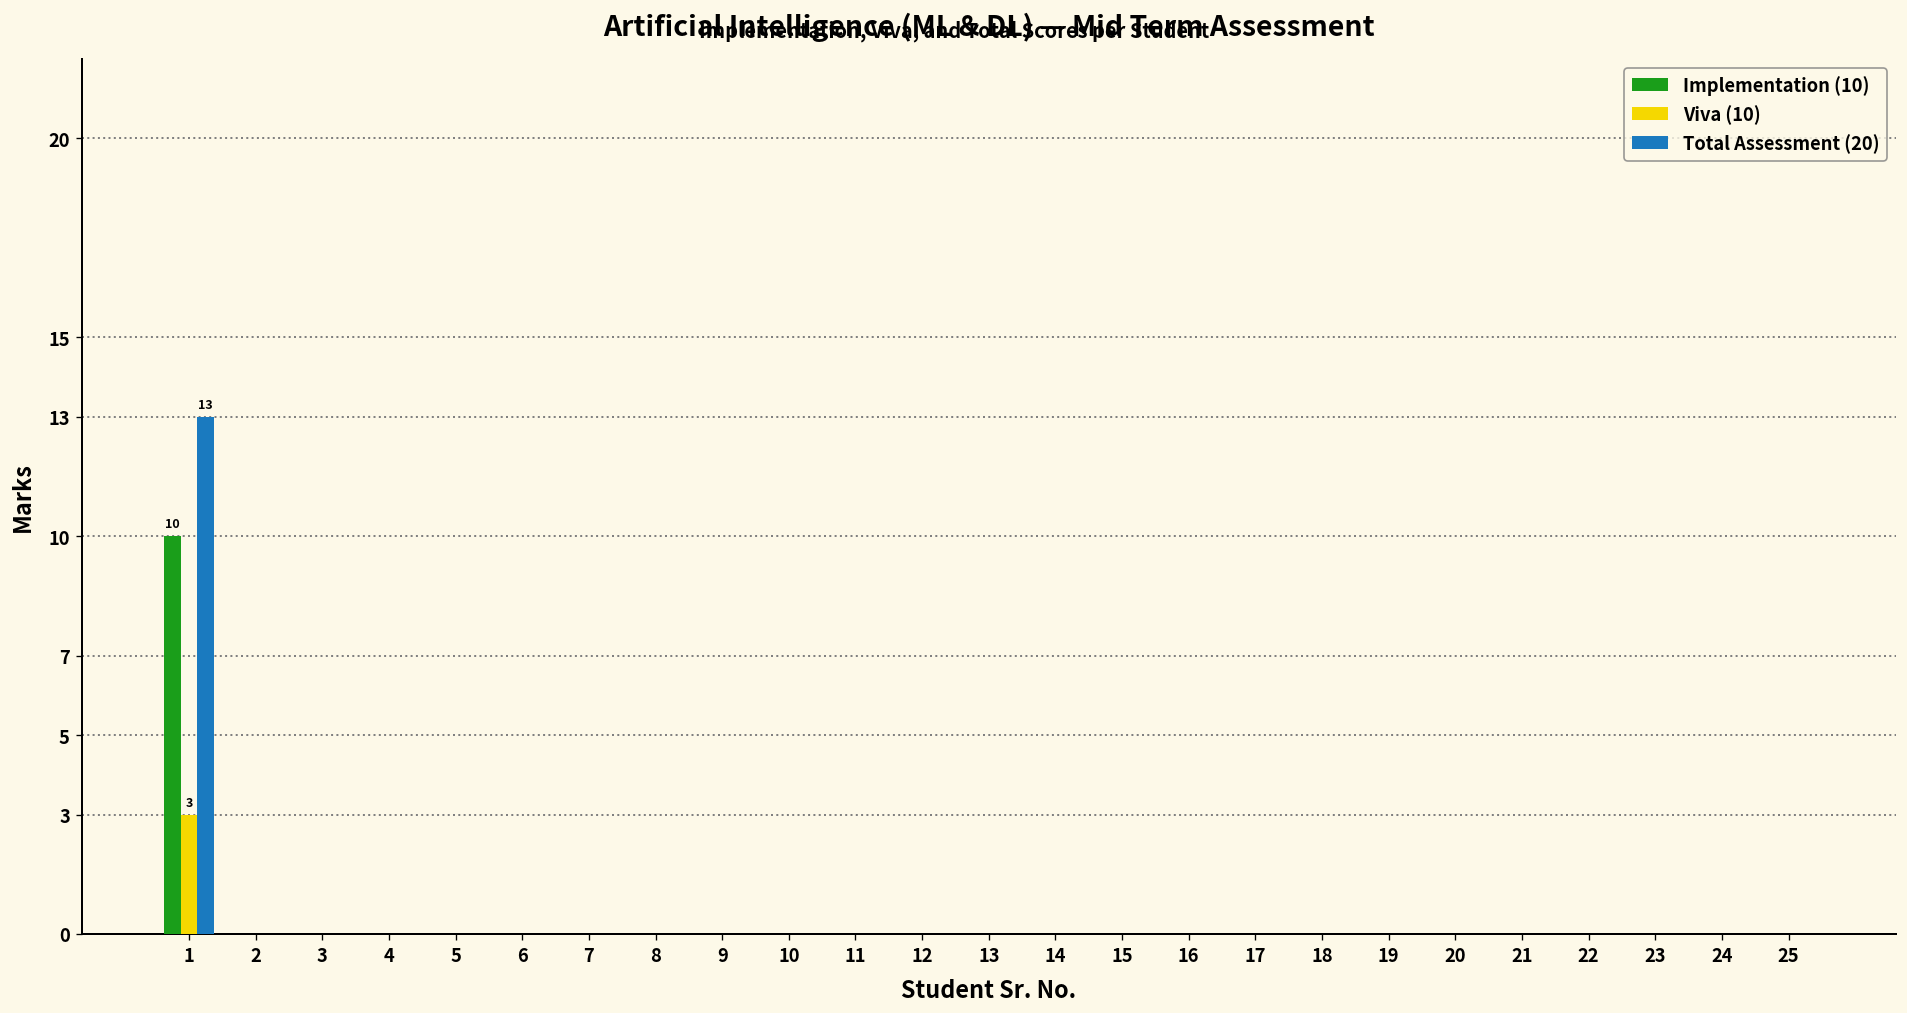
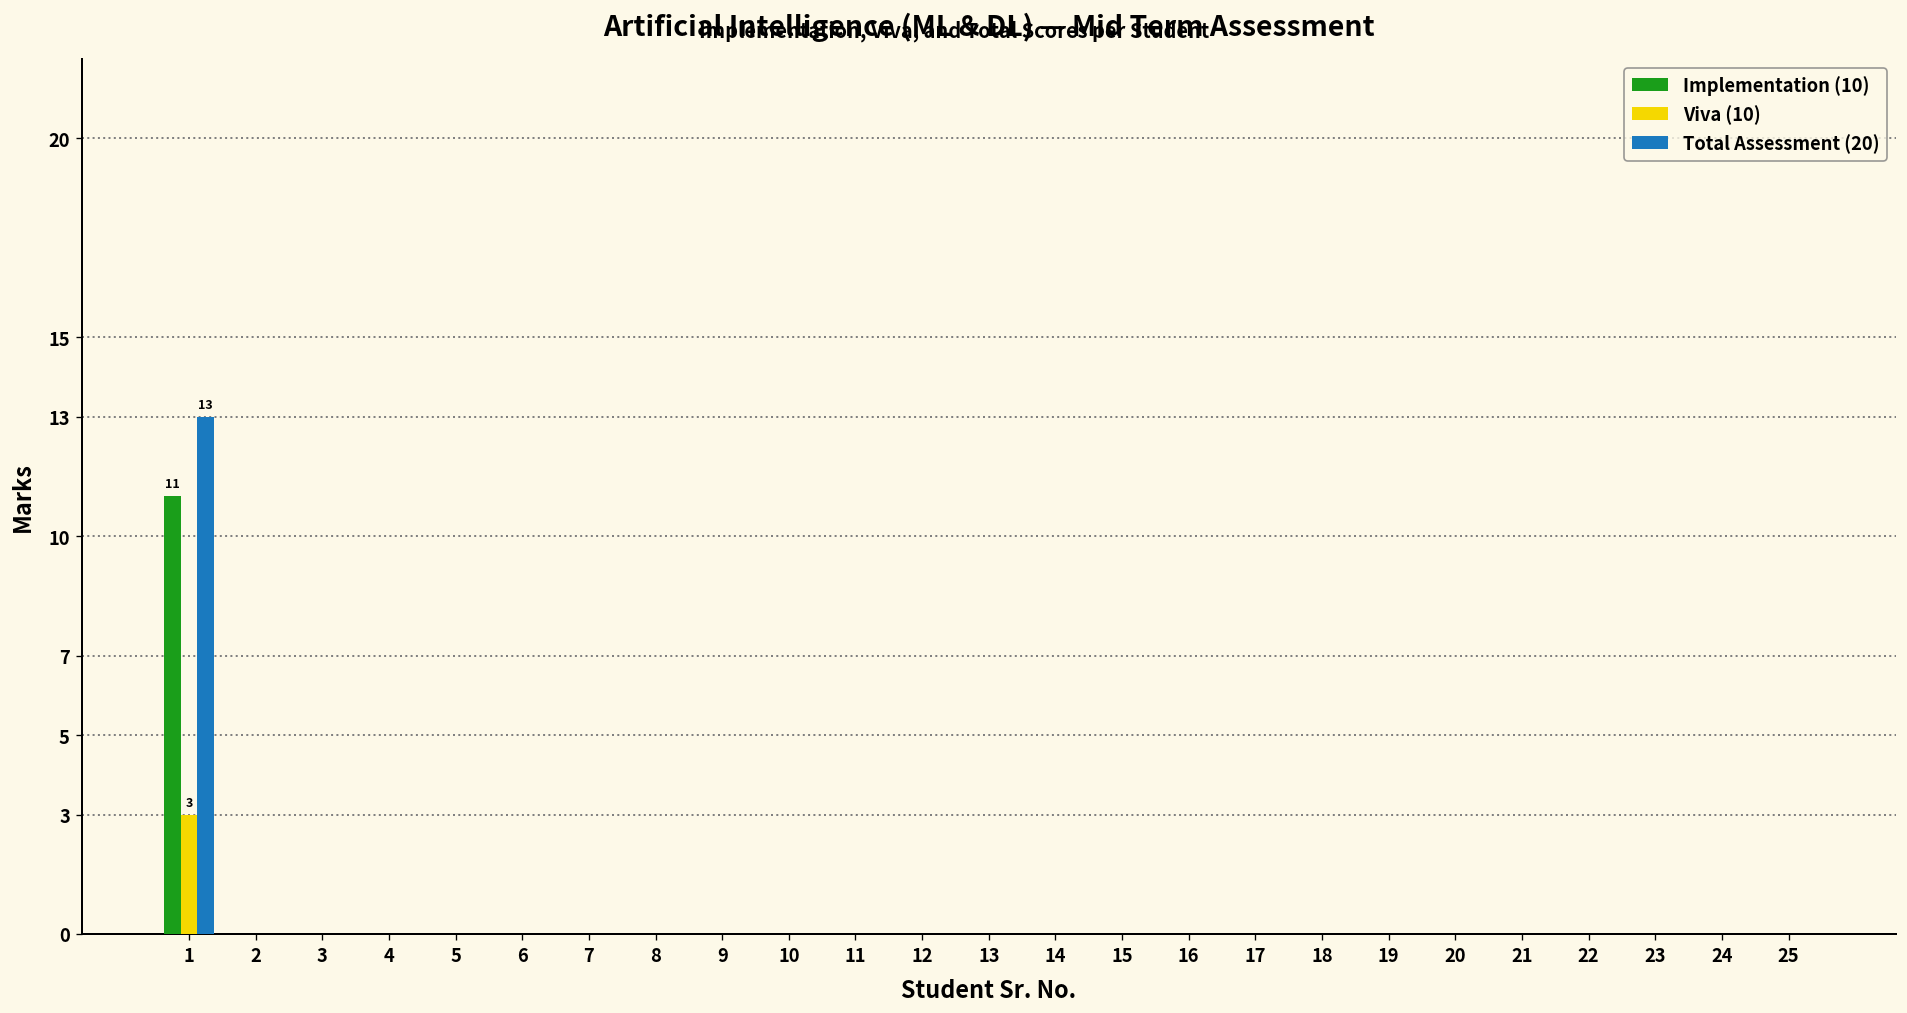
Implementation (10), 1: 10 -> 11
